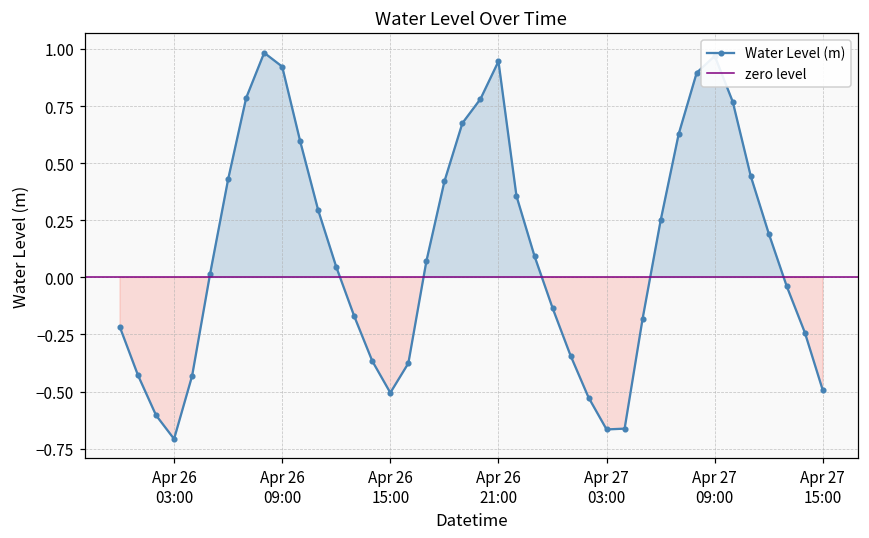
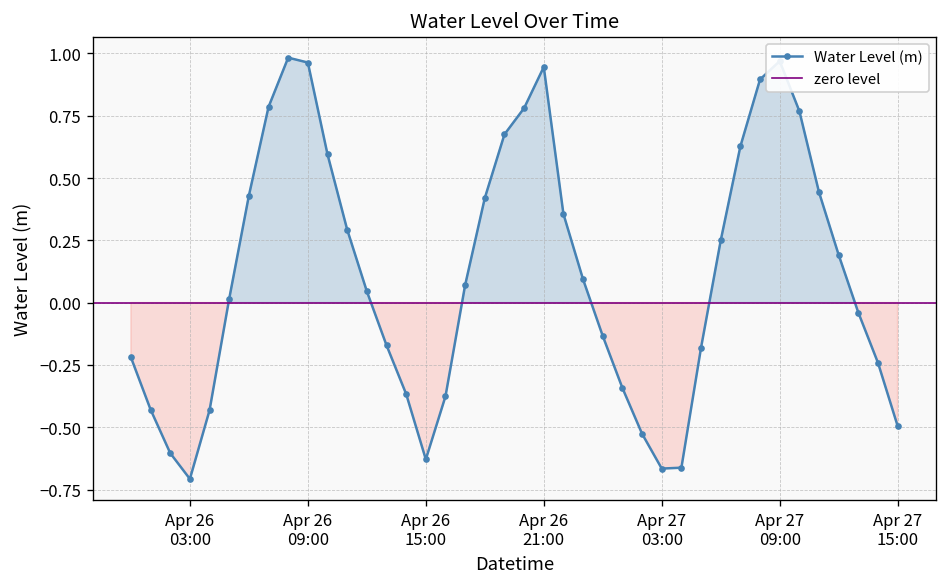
Apr 26 09:00: 0.92 -> 0.96
Apr 26 15:00: -0.51 -> -0.63
